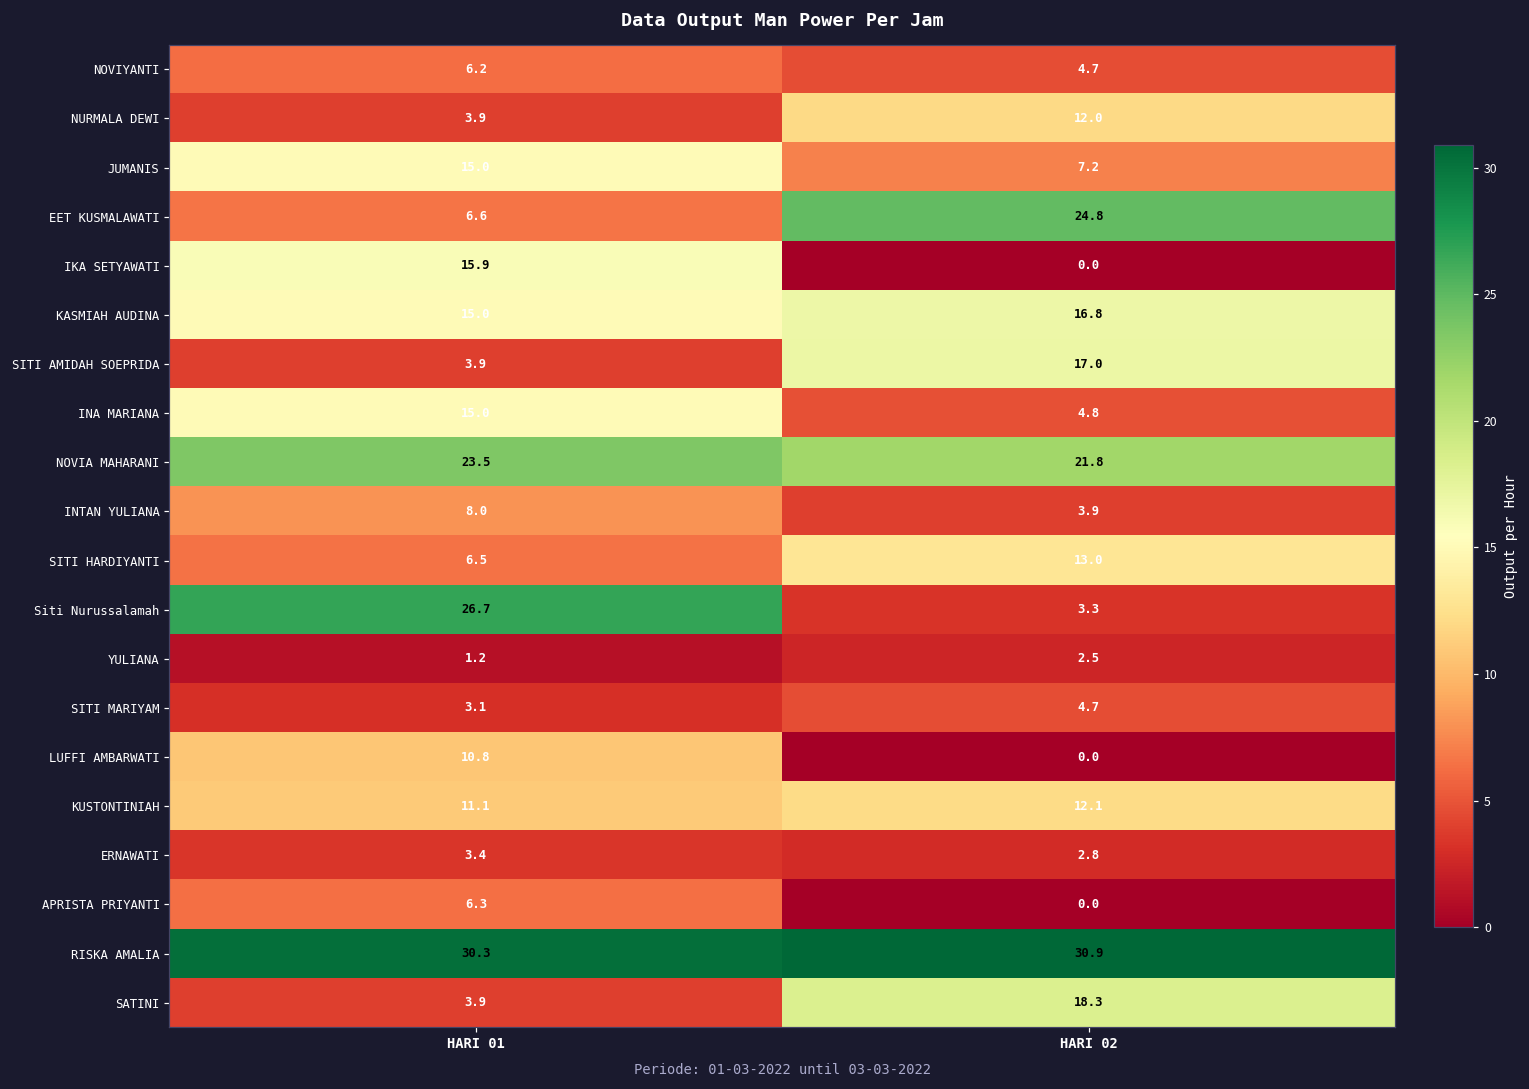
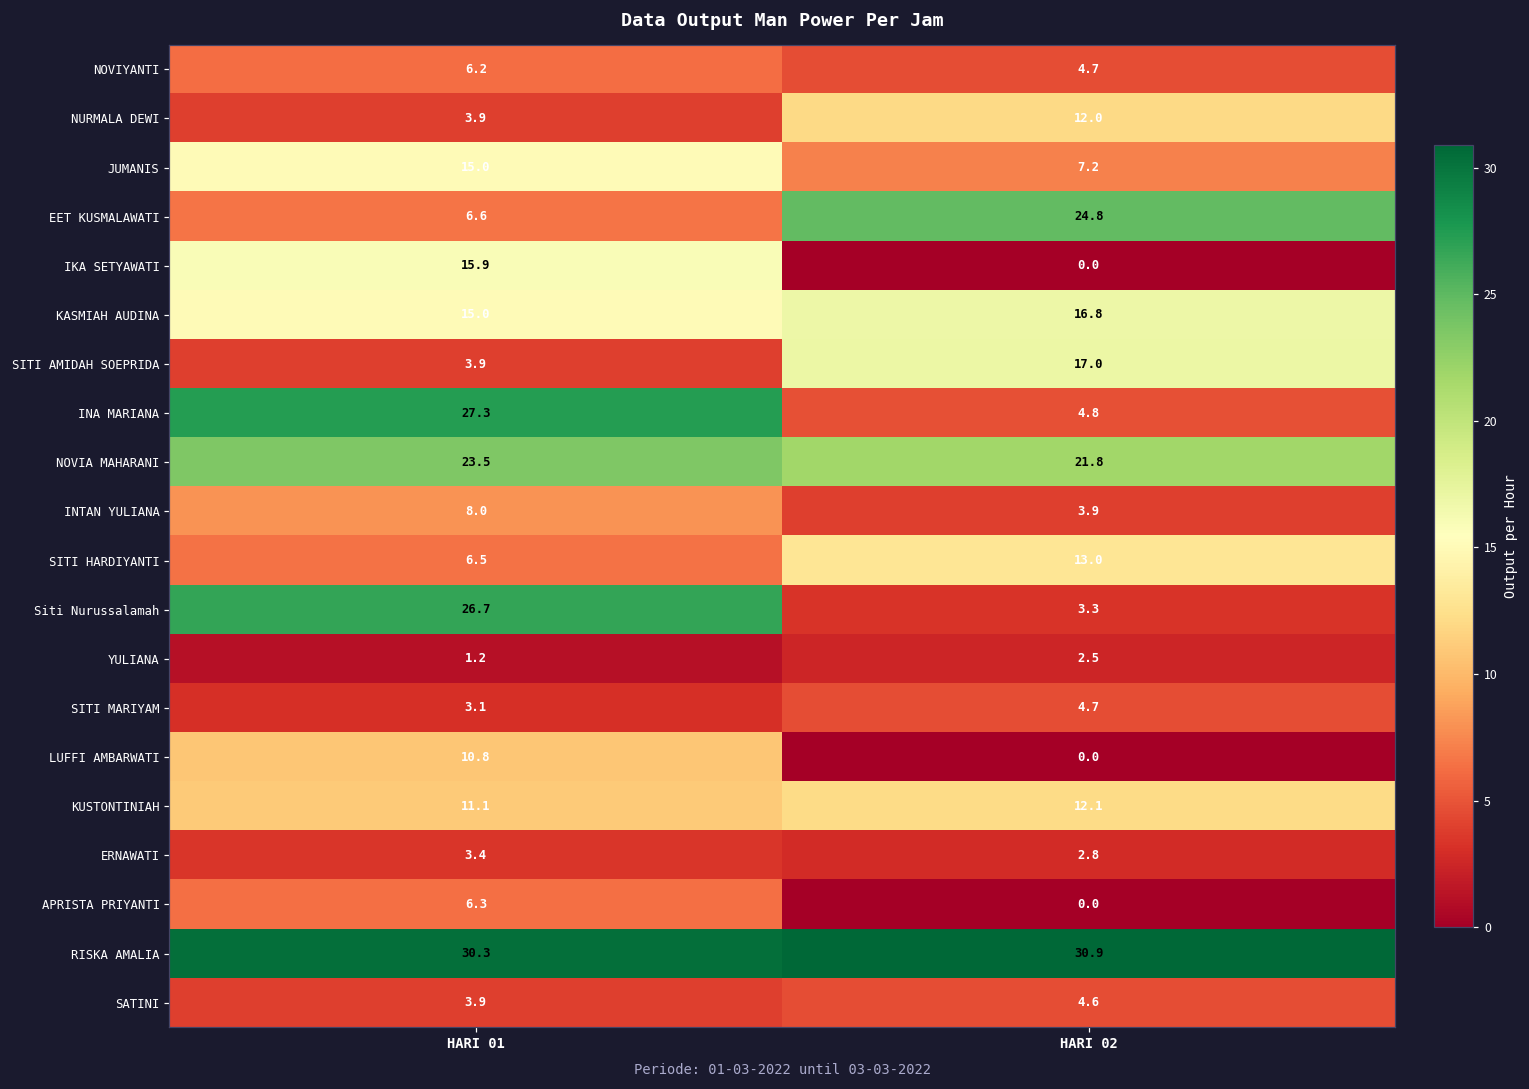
INA MARIANA, HARI 01: 15.0 -> 27.3
SATINI, HARI 02: 18.3 -> 4.6
